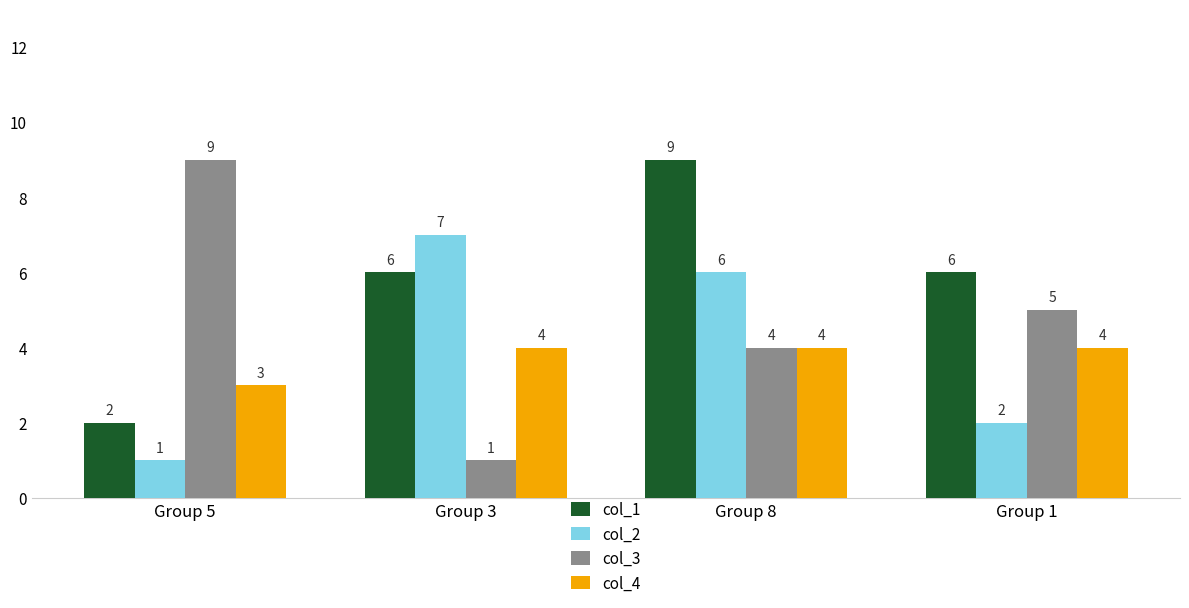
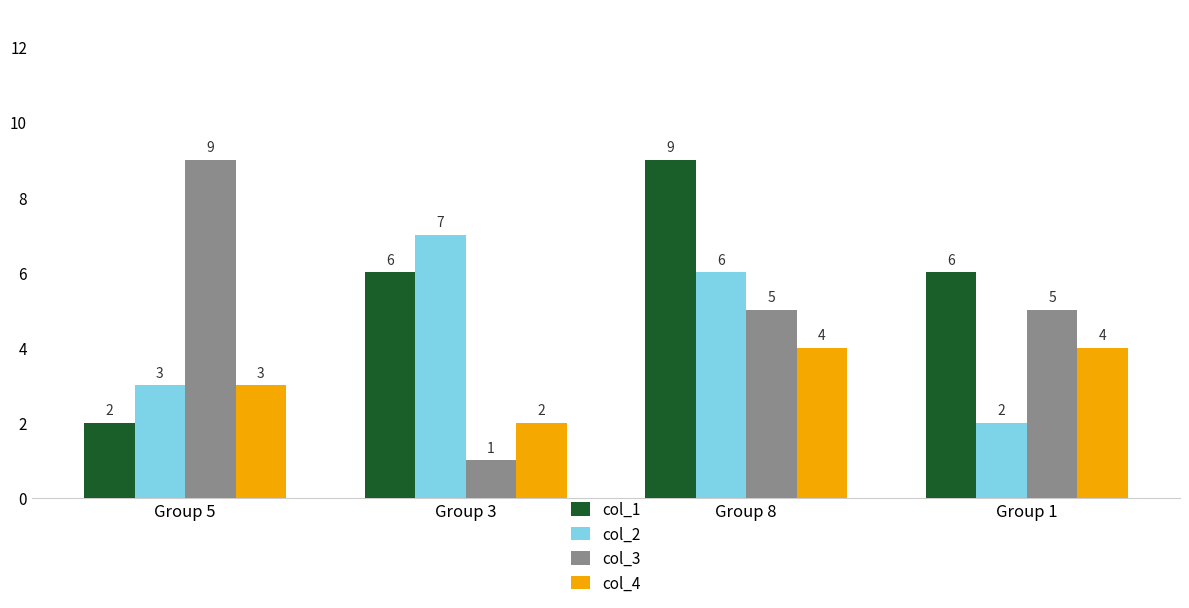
col_2, Group 5: 1 -> 3
col_4, Group 3: 4 -> 2
col_3, Group 8: 4 -> 5
